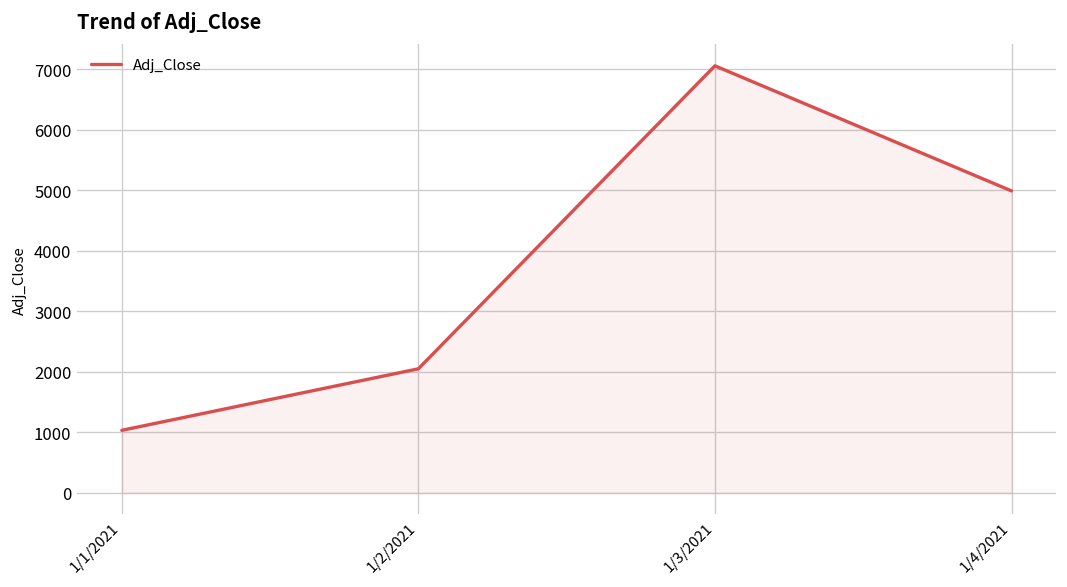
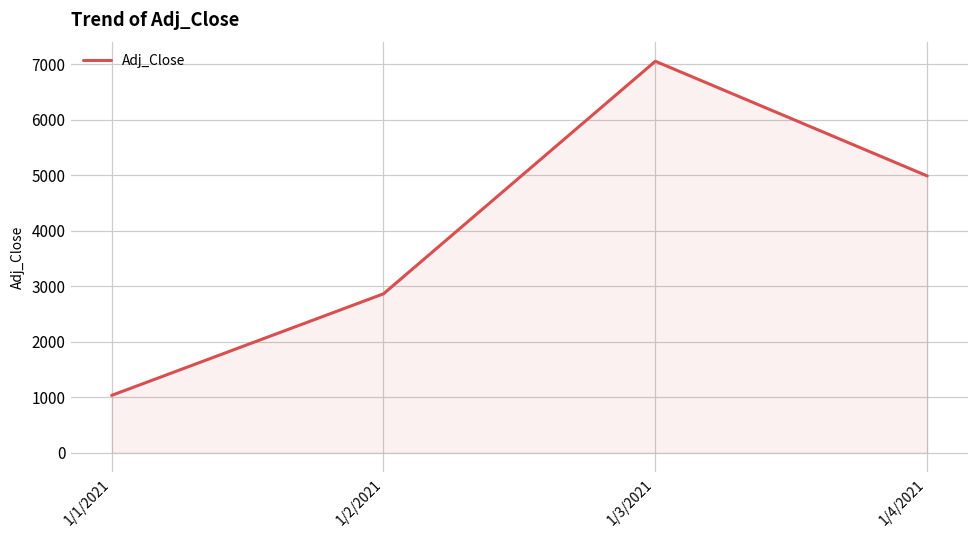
1/2/2021: 2000 -> 2900
